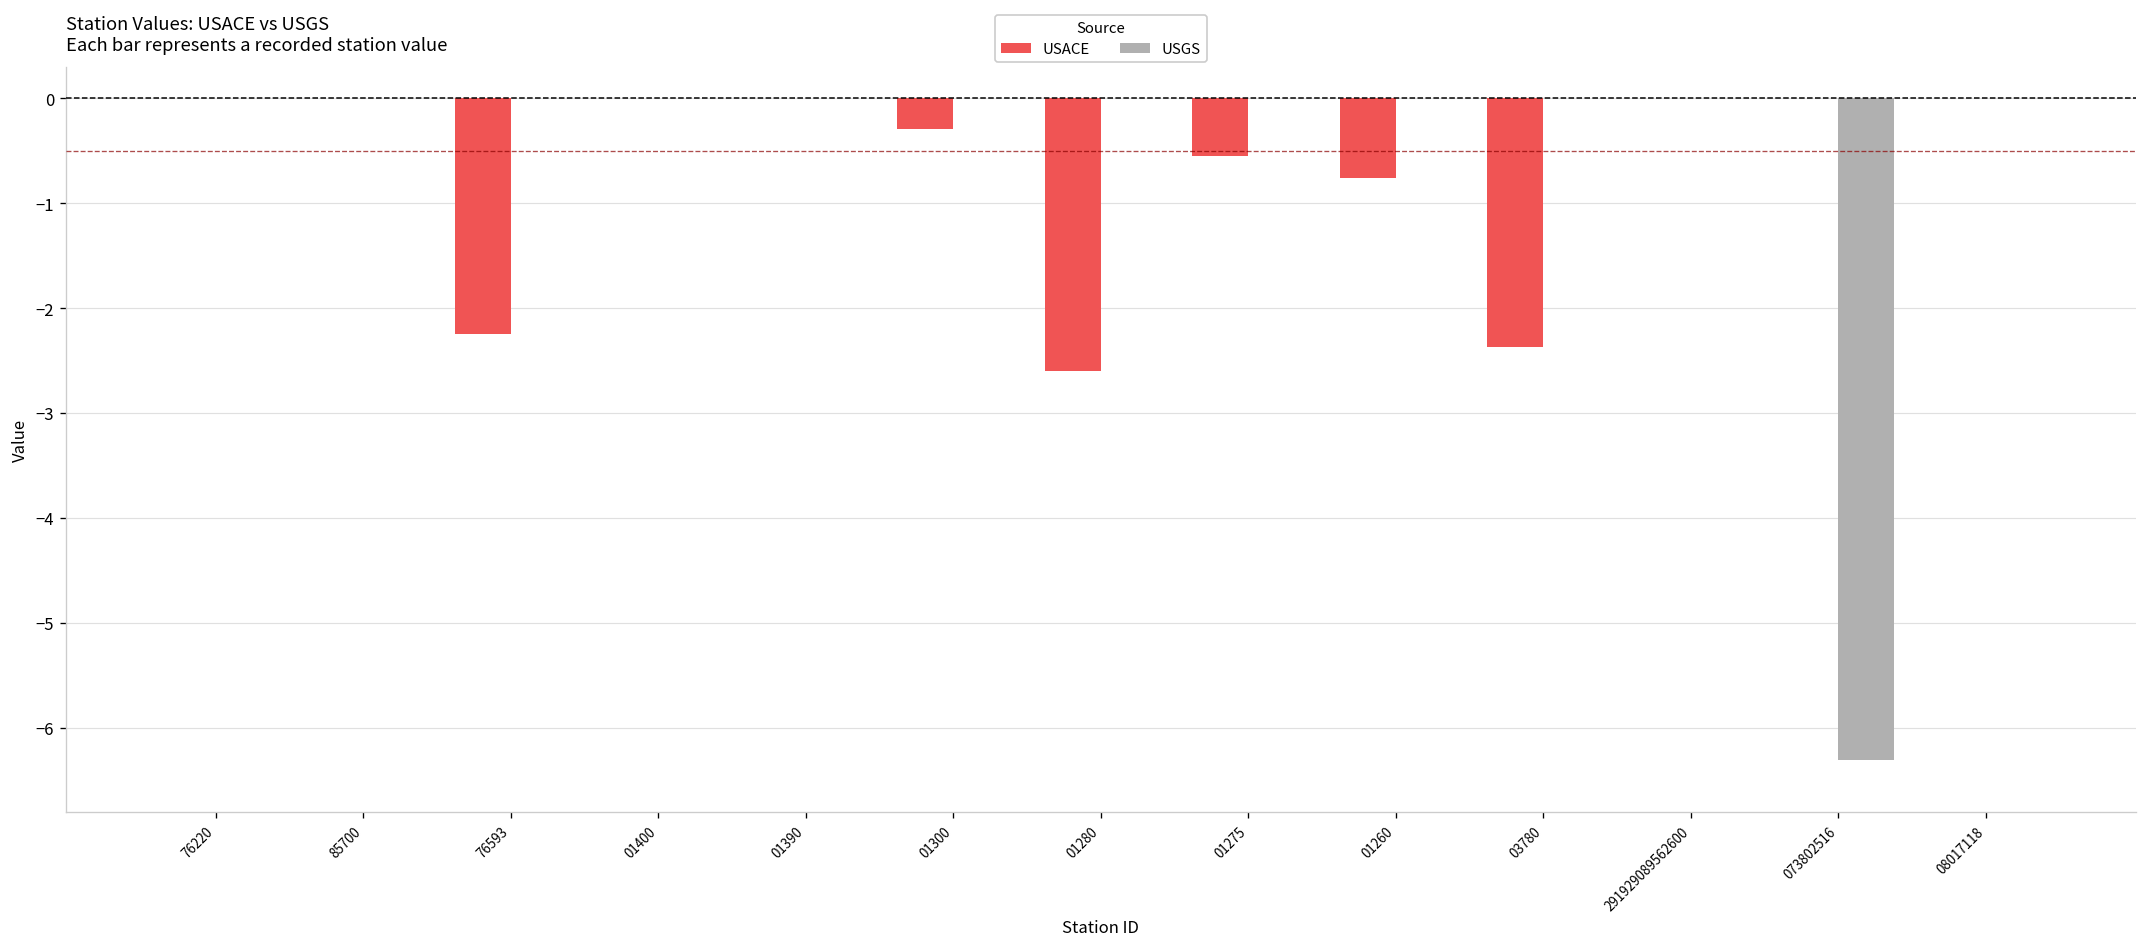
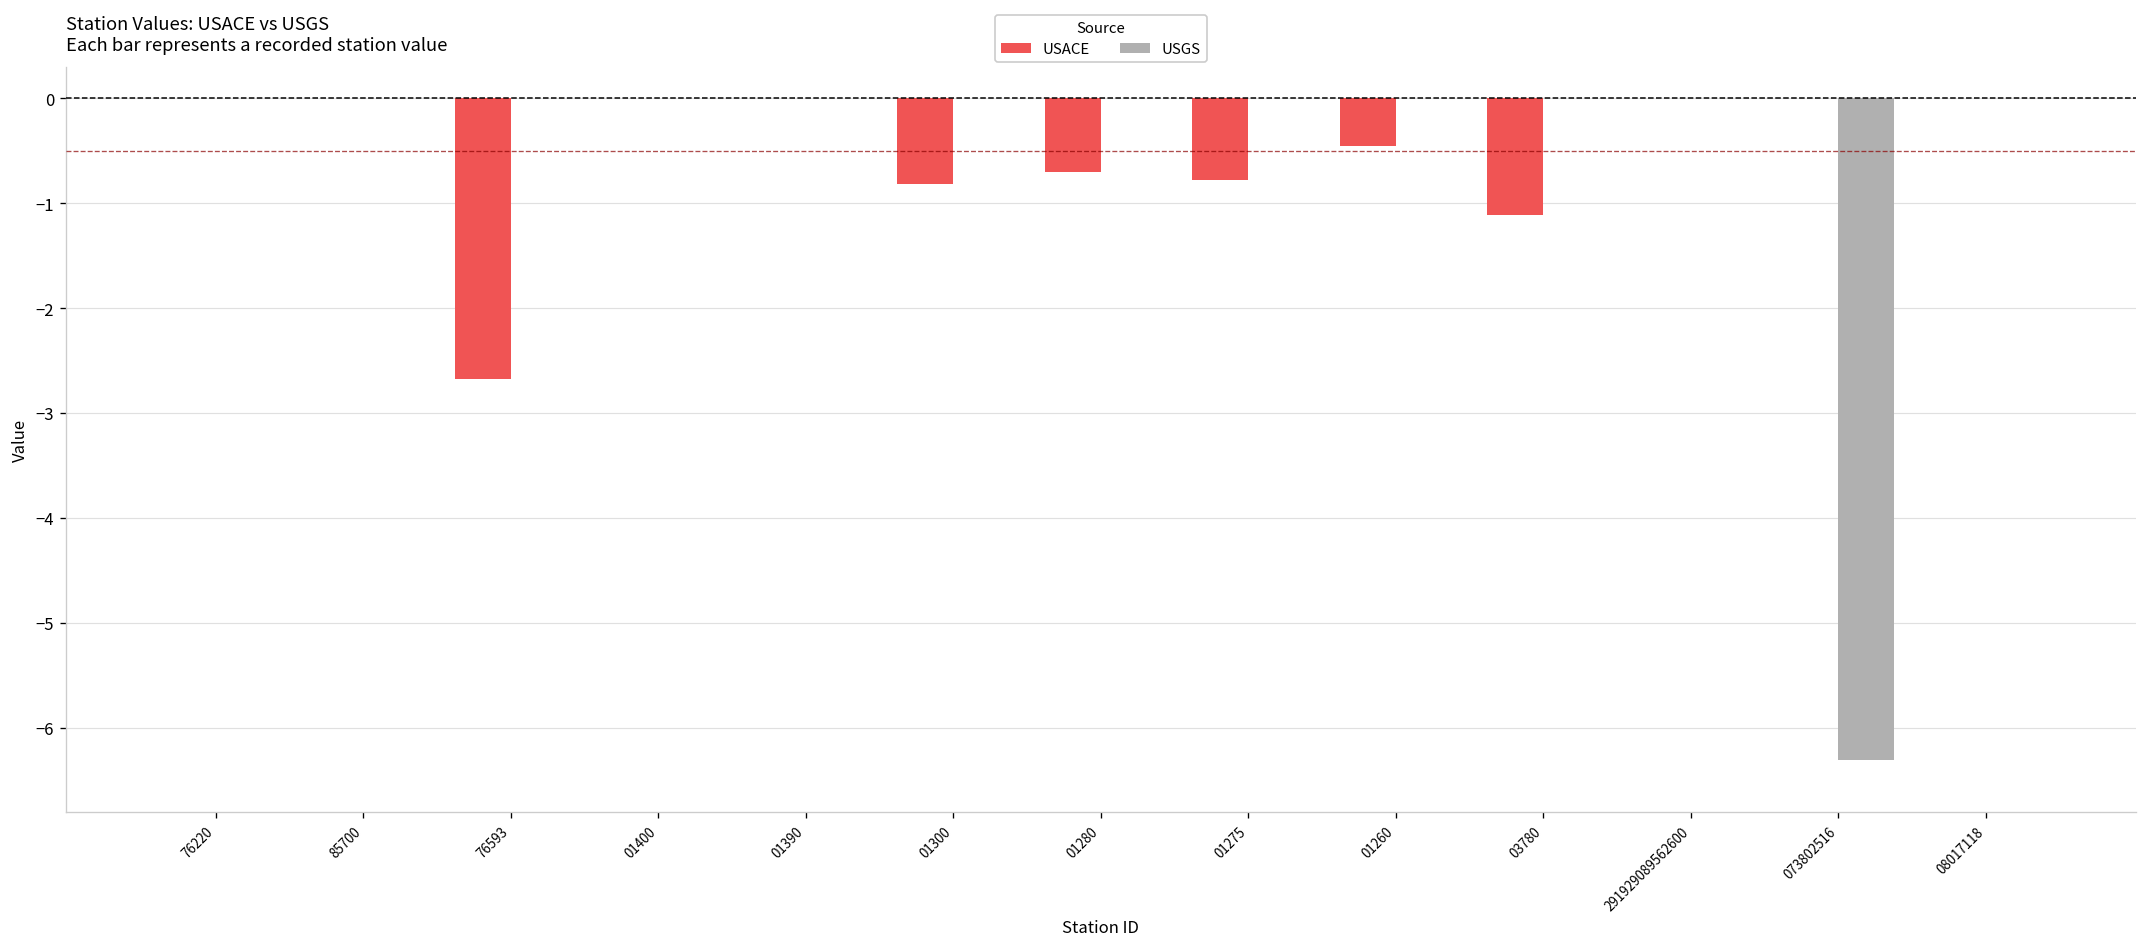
USACE, 76593: -2.3 -> -2.7
USACE, 01300: -0.3 -> -0.8
USACE, 01280: -2.6 -> -0.7
USACE, 01275: -0.6 -> -0.8
USACE, 01260: -0.8 -> -0.5
USACE, 03780: -2.4 -> -1.1
